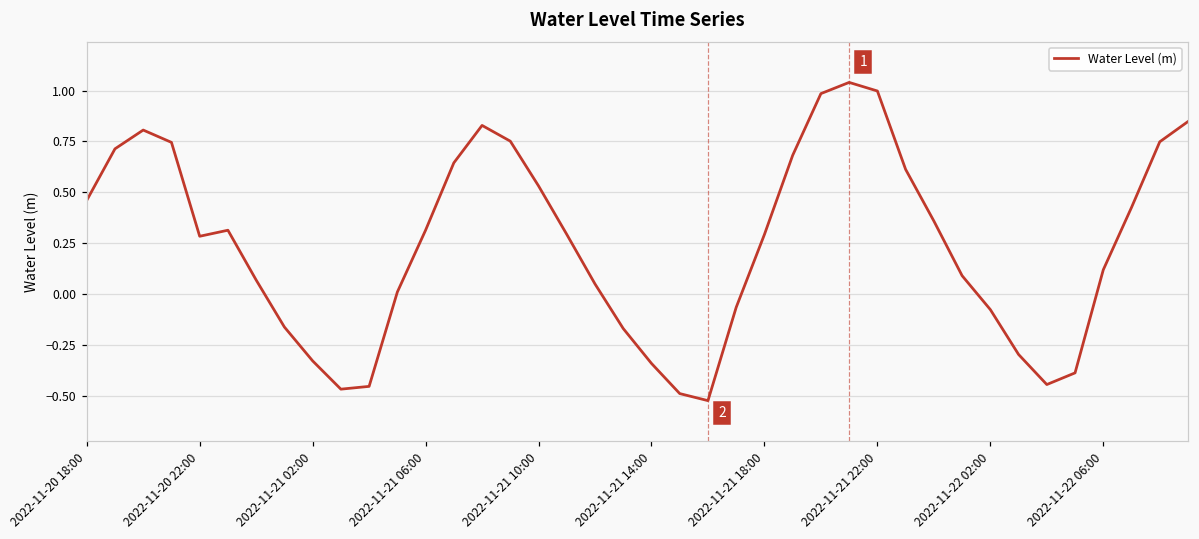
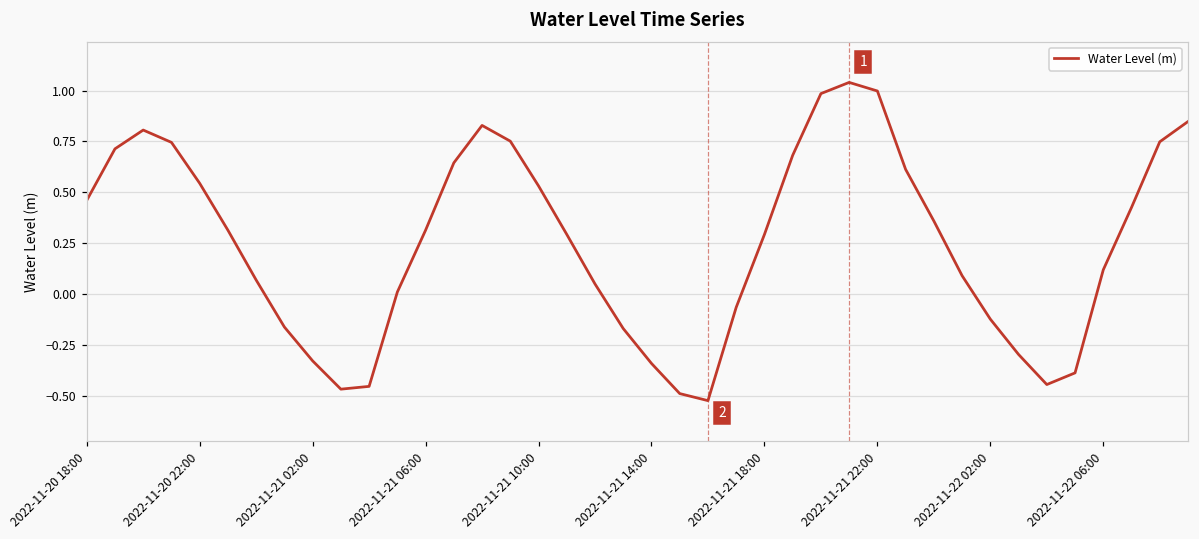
2022-11-20 22:00: 0.28 -> 0.54
2022-11-22 02:00: -0.08 -> -0.12
